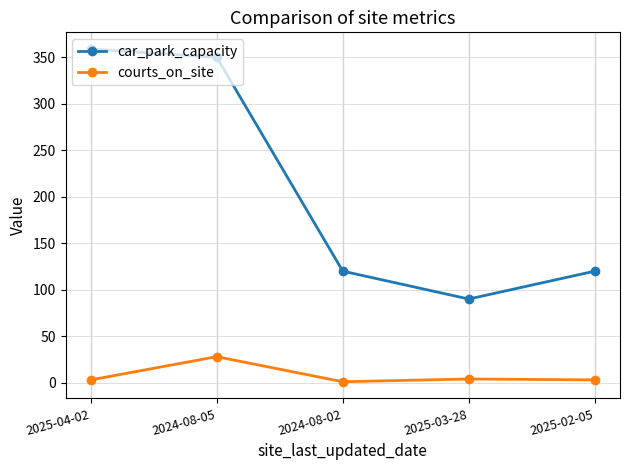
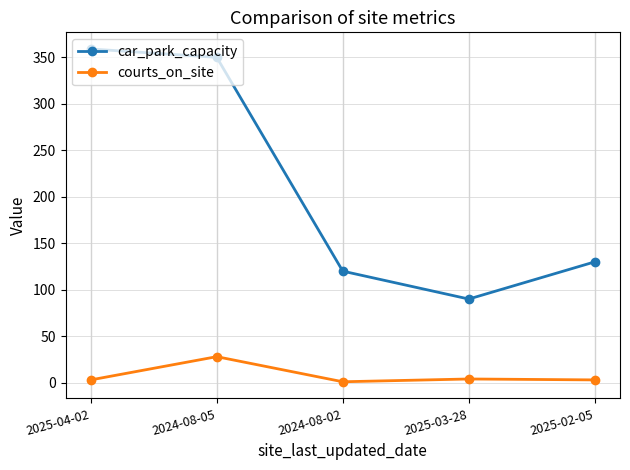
car_park_capacity, 2025-02-05: 120 -> 130
